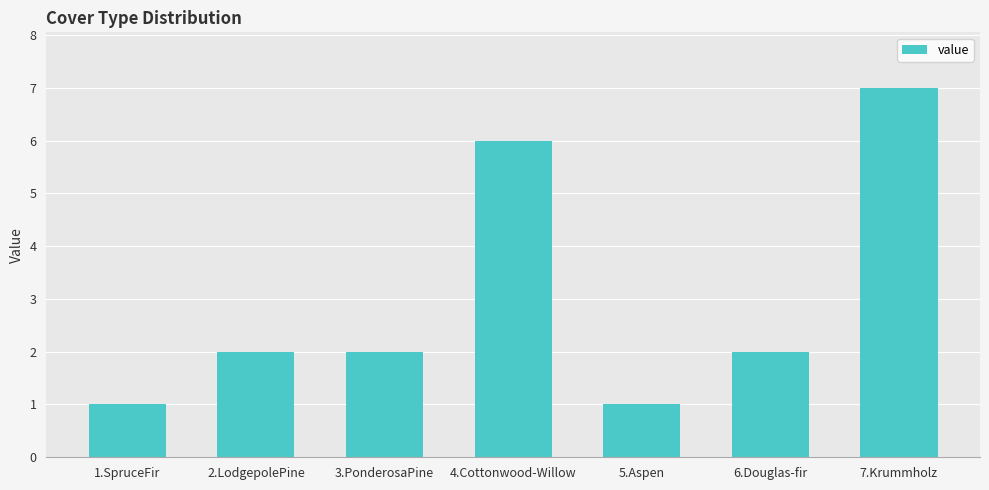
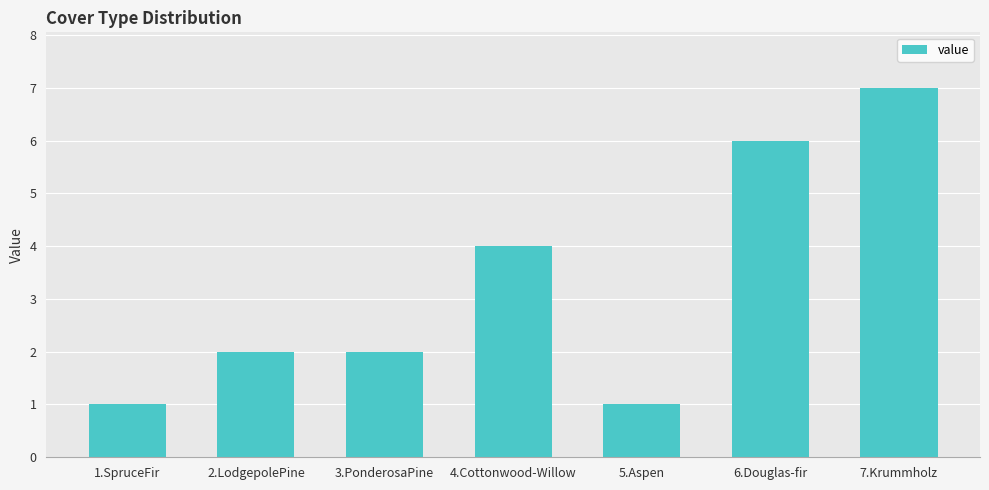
4.Cottonwood-Willow: 6 -> 4
6.Douglas-fir: 2 -> 6
